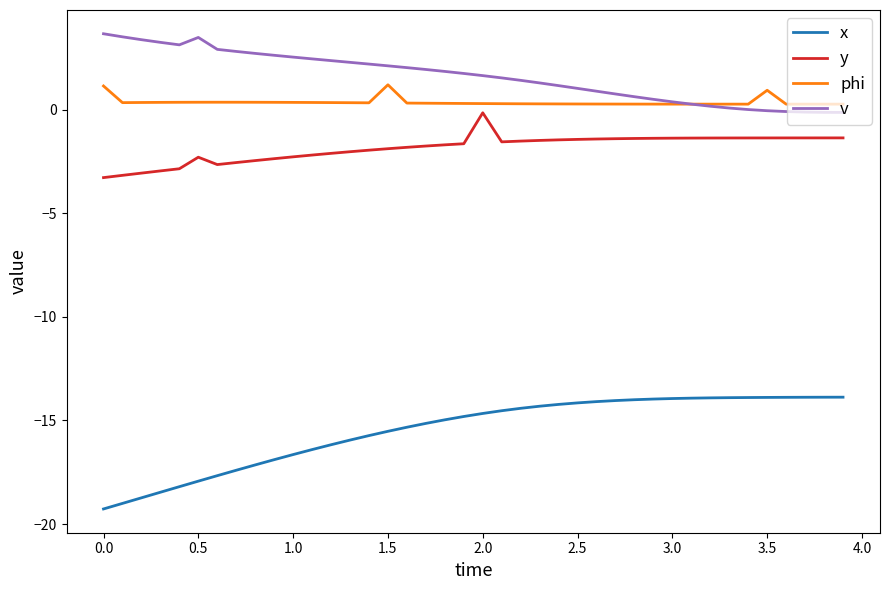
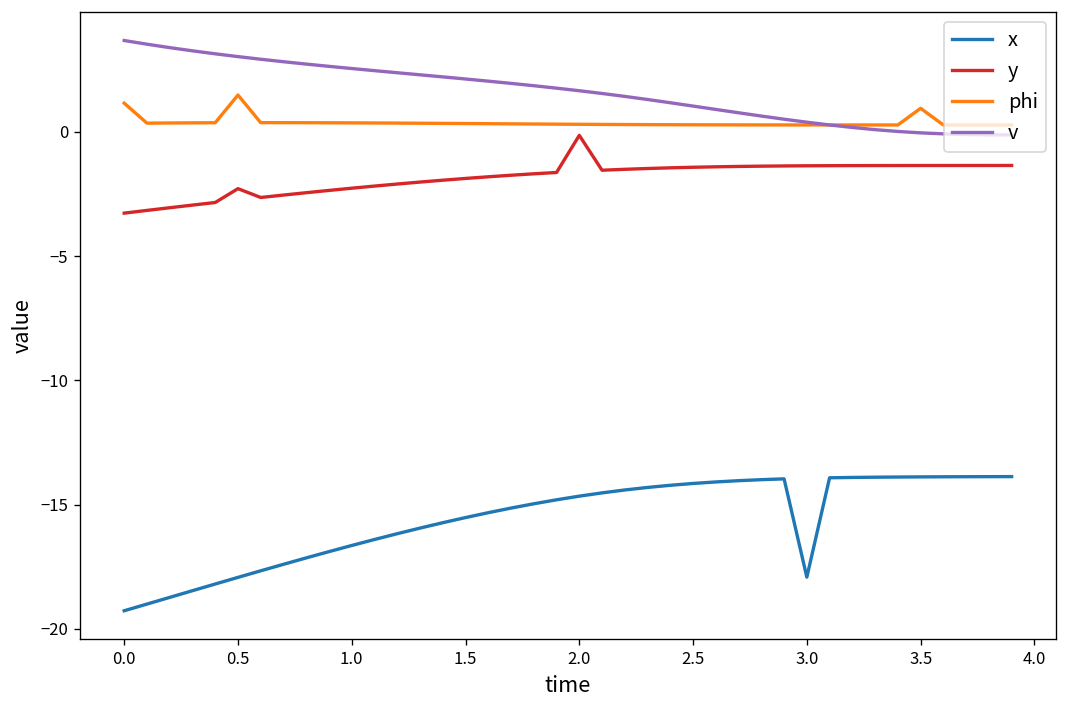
phi, 0.5: 0.4 -> 1.5
v, 0.5: 3.5 -> 3.0
phi, 1.5: 1.2 -> 0.3
x, 3.0: -13.9 -> -17.9
